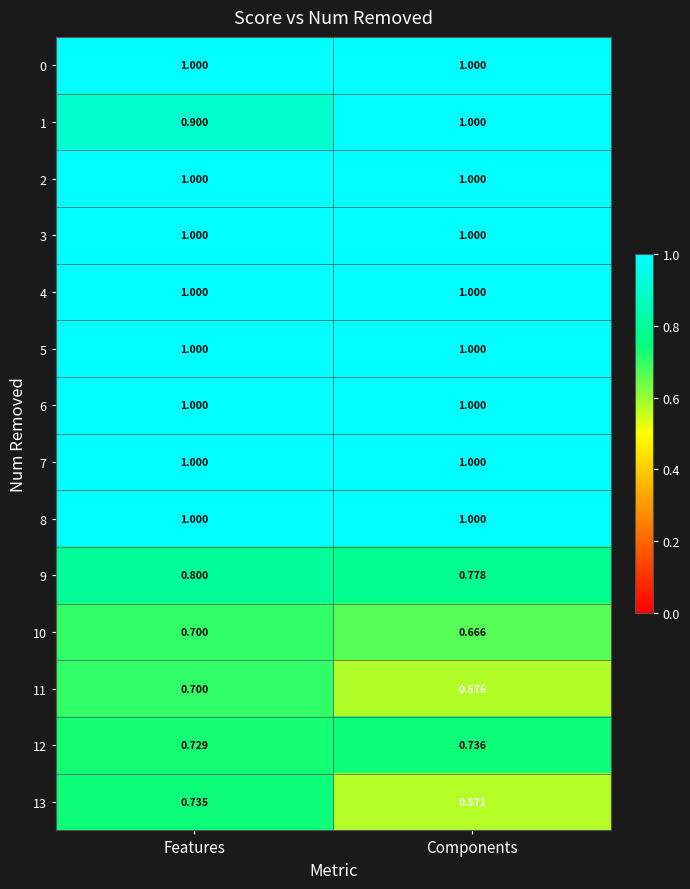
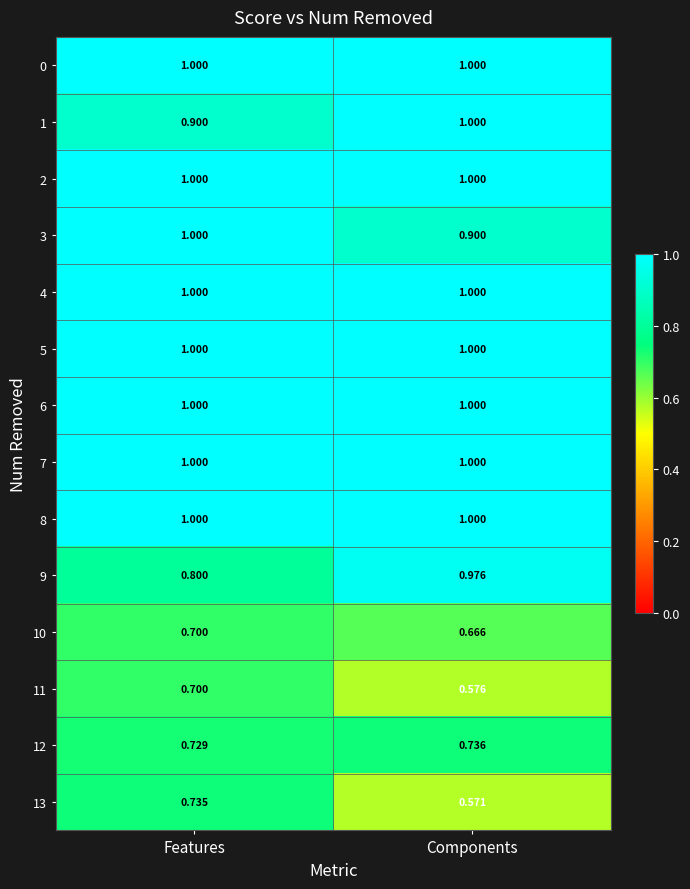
3, Components: 1.000 -> 0.900
9, Components: 0.778 -> 0.976
